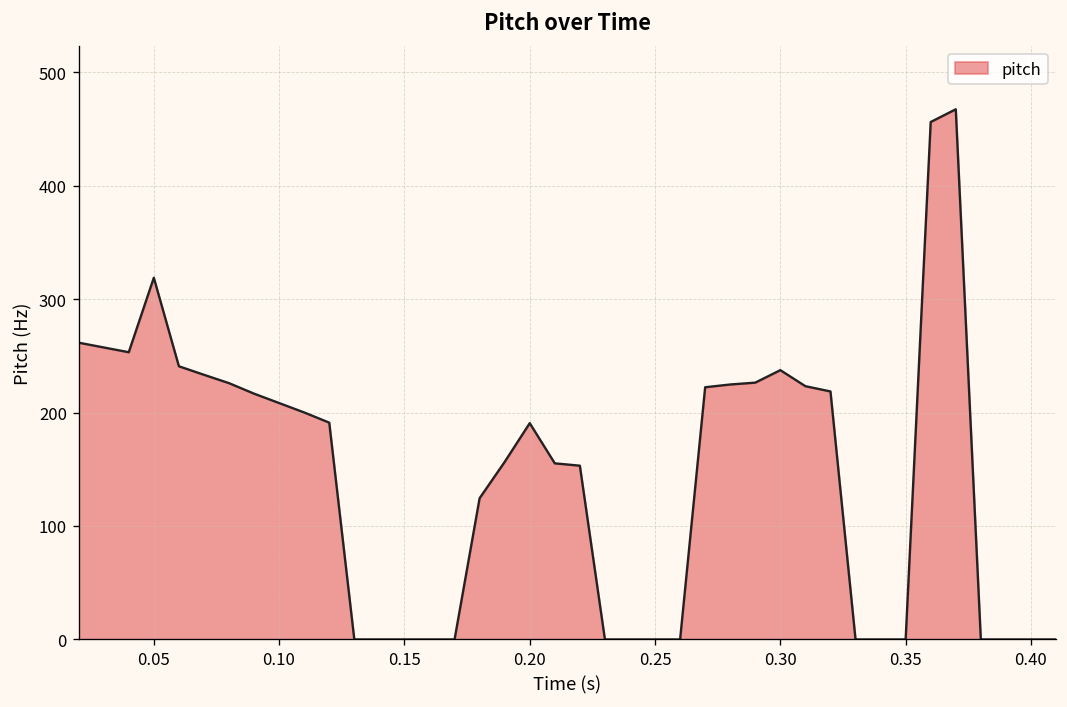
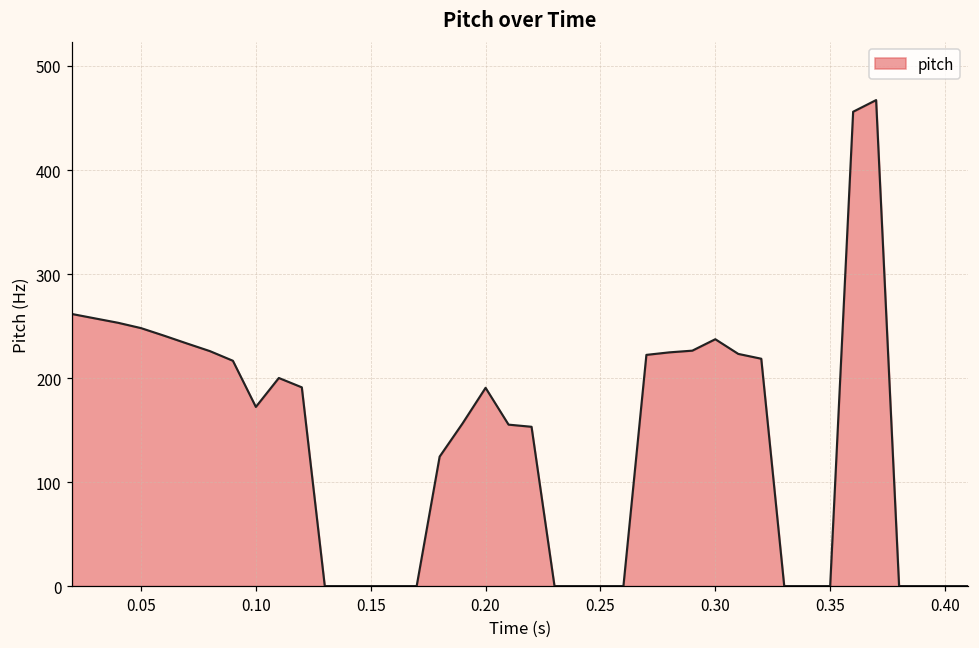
0.05: 320 -> 250
0.10: 210 -> 170
